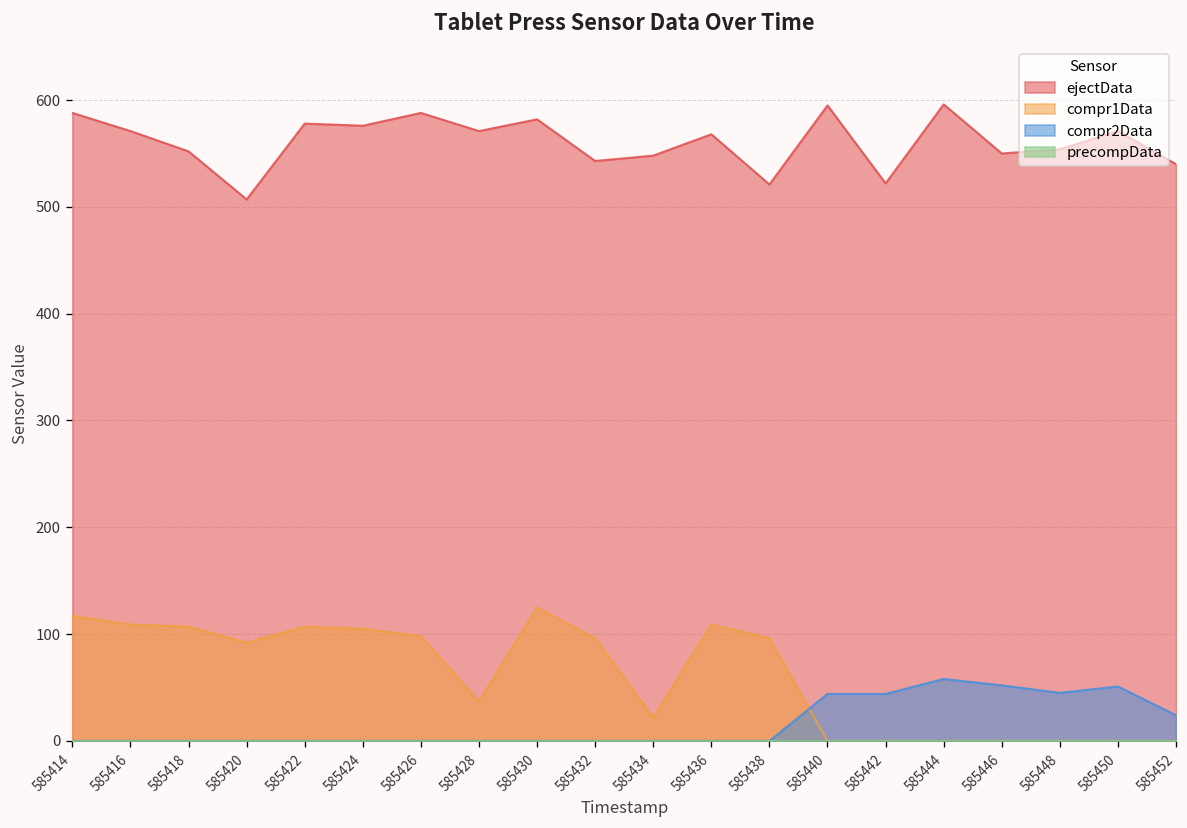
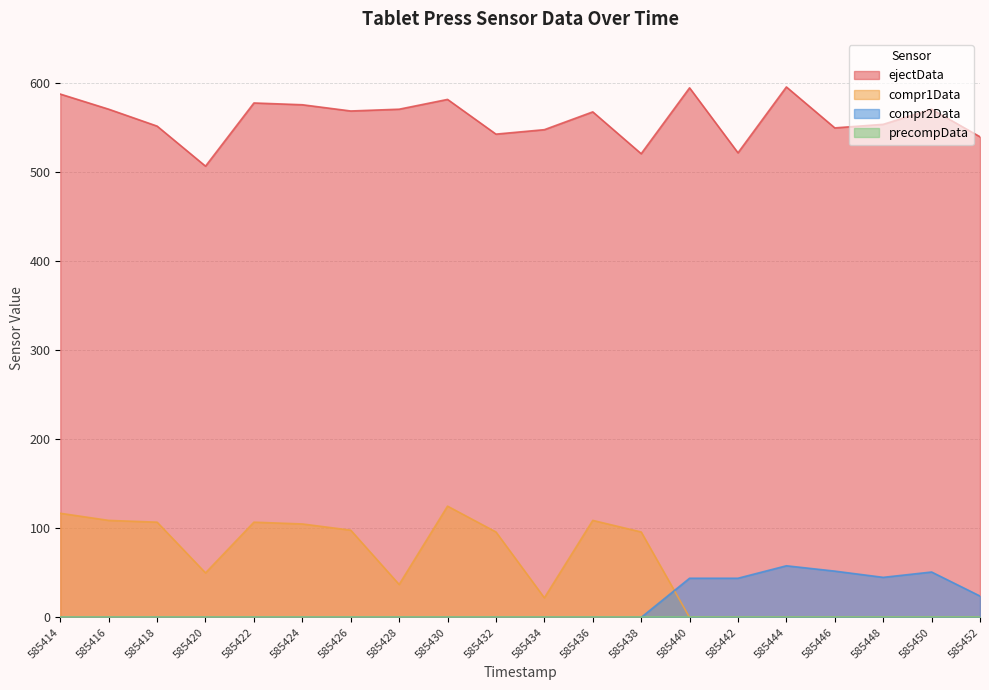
compr1Data, 585420: 90 -> 50
ejectData, 585426: 590 -> 570
